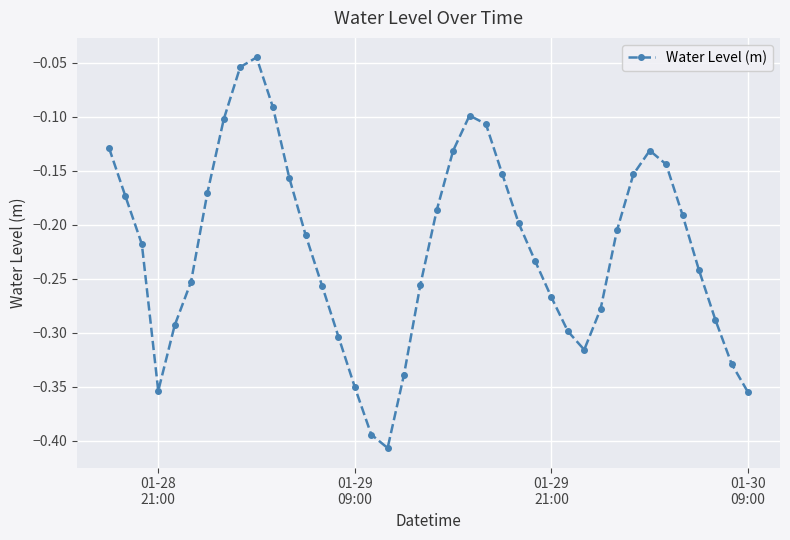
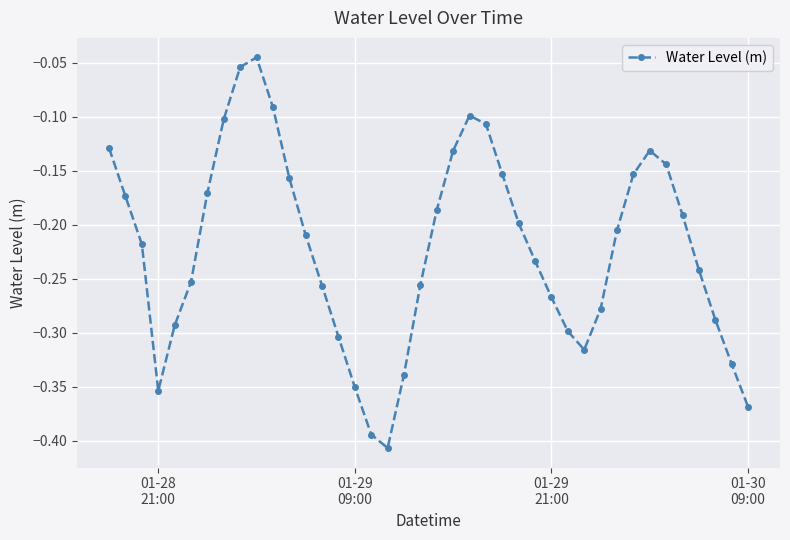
01-30 09:00: -0.355 -> -0.368
